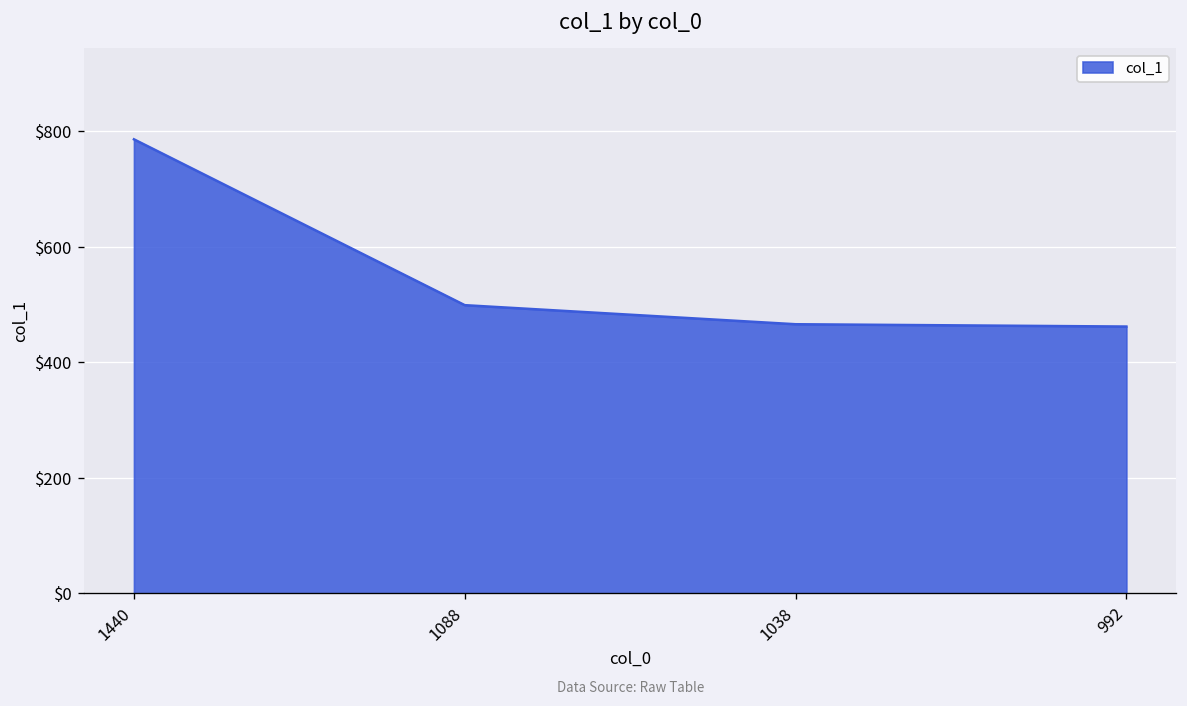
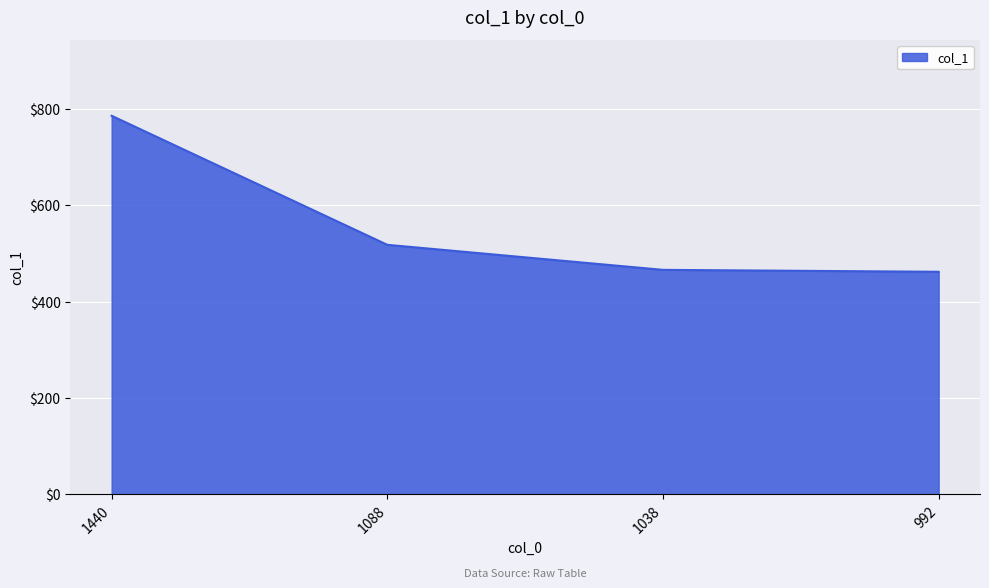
1088: $500 -> $520
